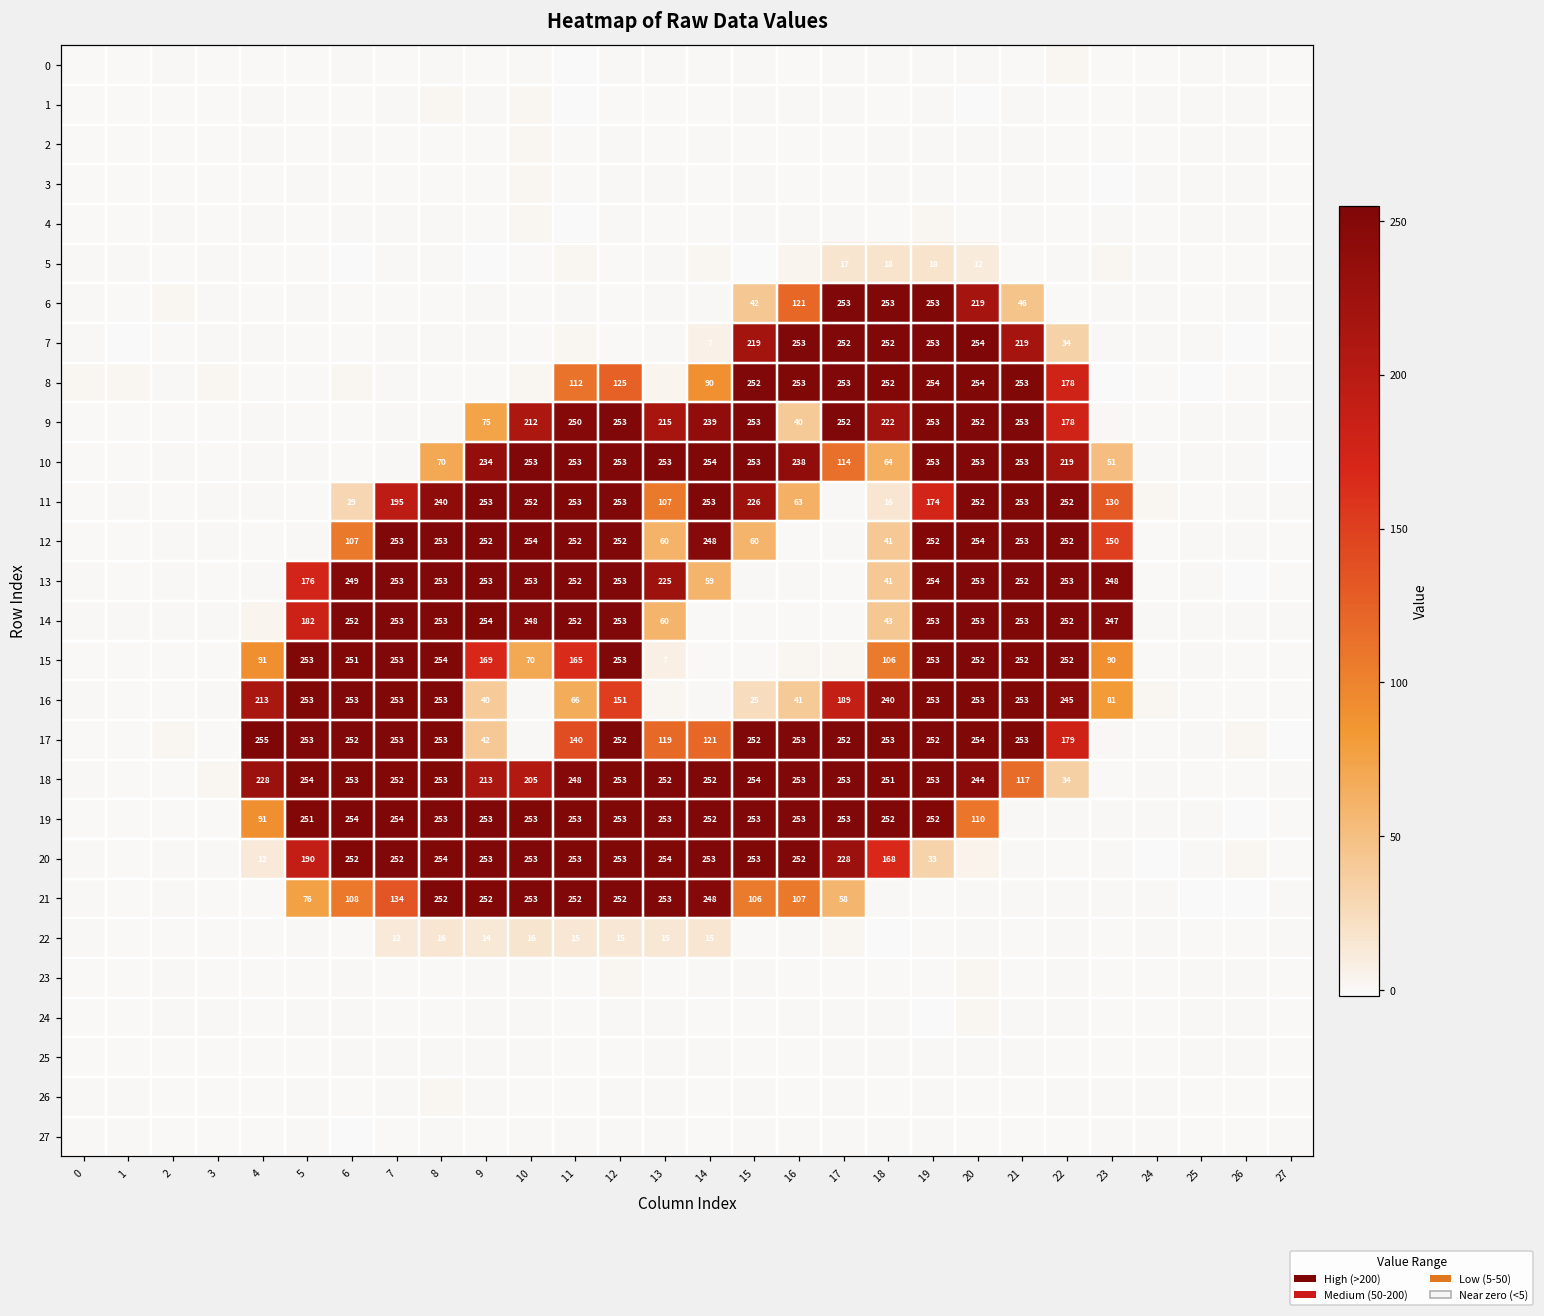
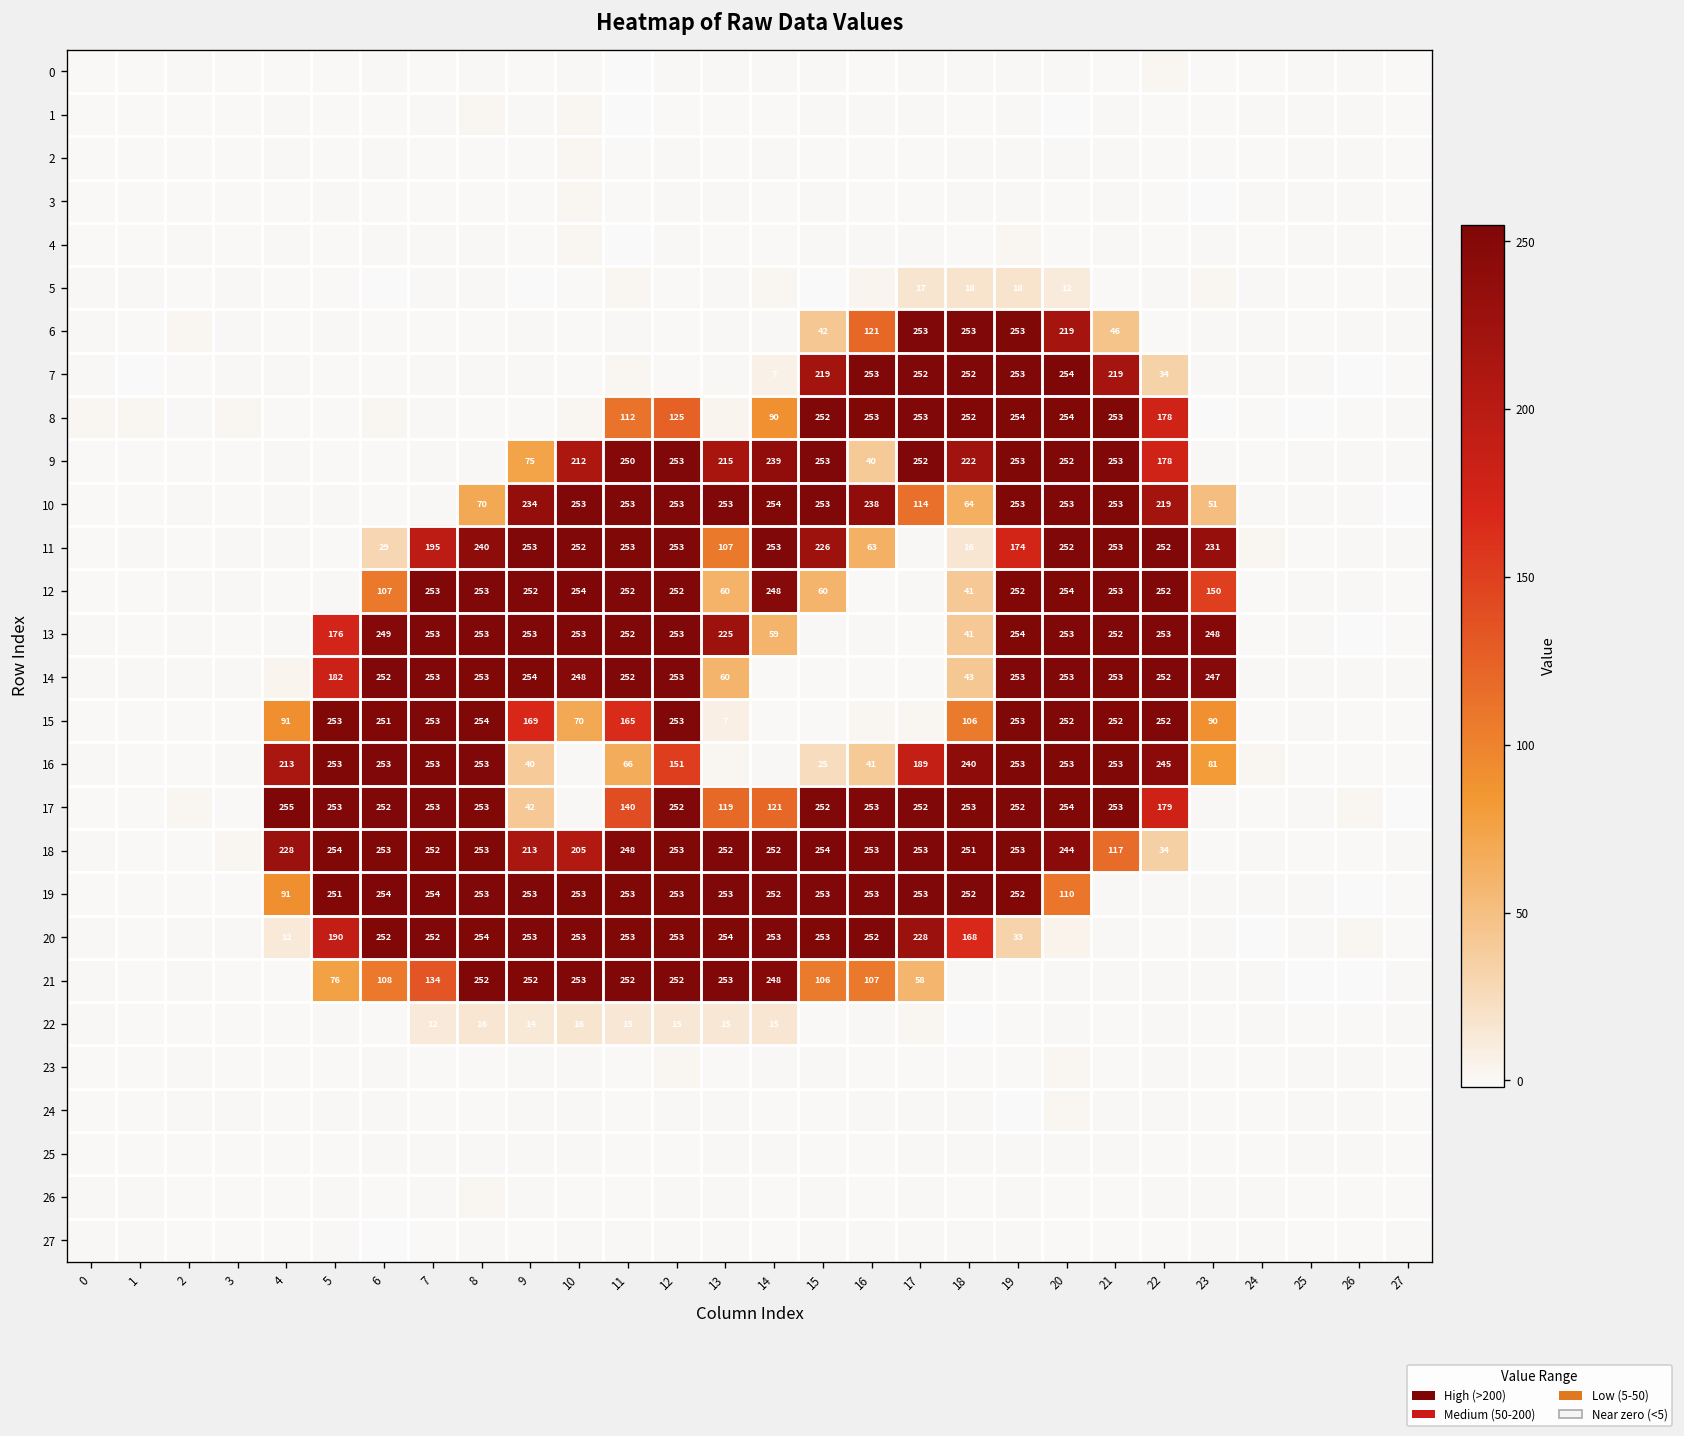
11, 23: 130 -> 231
